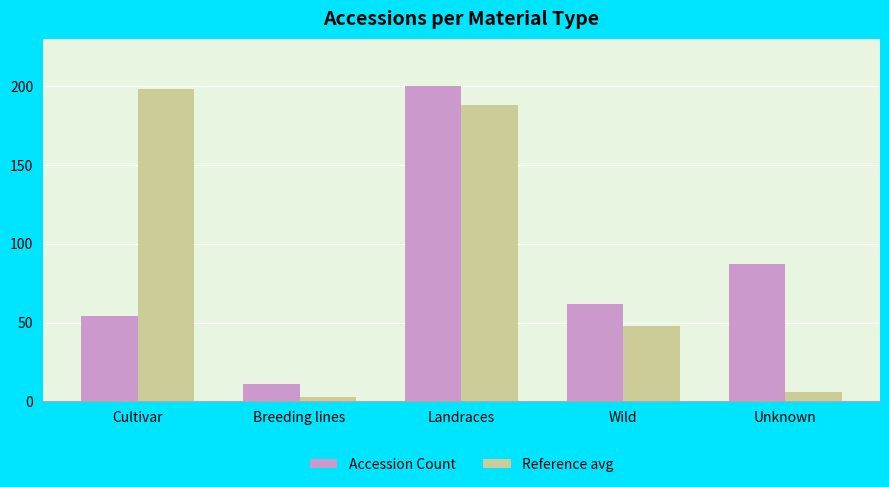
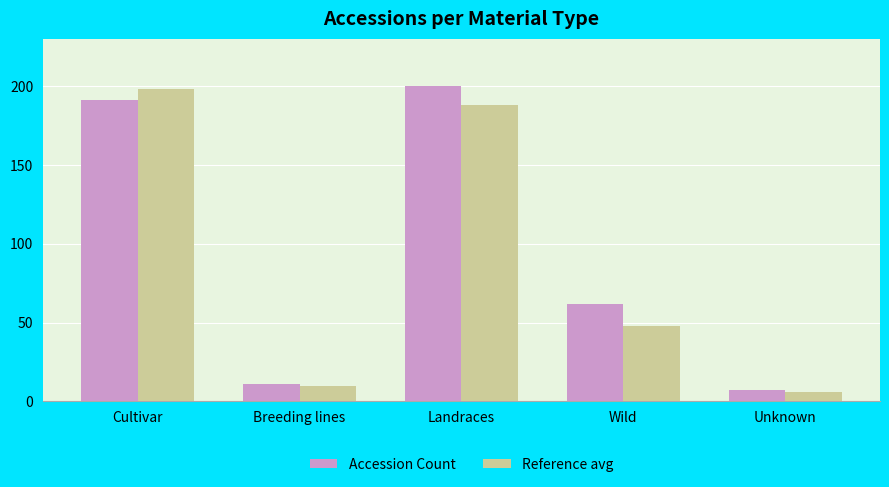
Accession Count, Cultivar: 54 -> 191
Reference avg, Breeding lines: 3 -> 10
Accession Count, Unknown: 87 -> 7
